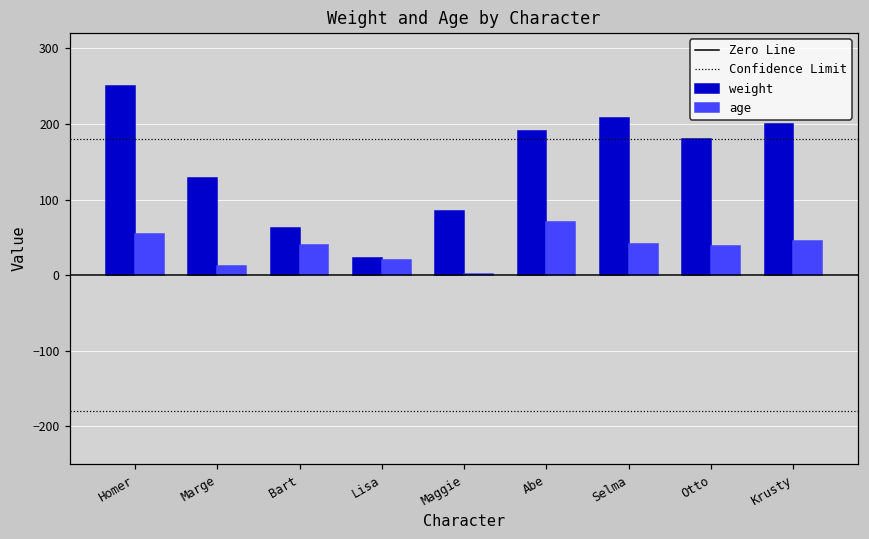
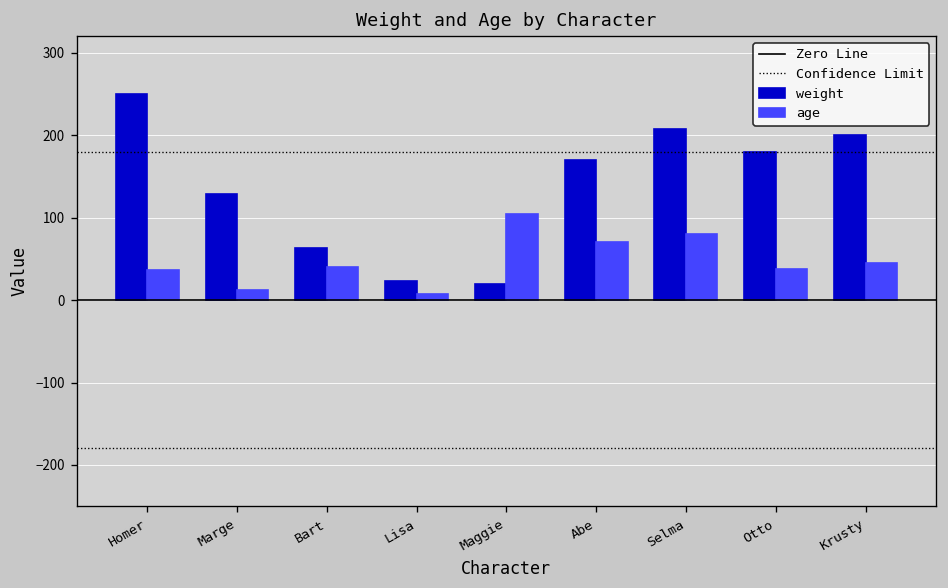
age, Homer: 60 -> 40
age, Lisa: 20 -> 10
weight, Maggie: 90 -> 20
age, Maggie: 0 -> 110
weight, Abe: 190 -> 170
age, Selma: 40 -> 80
